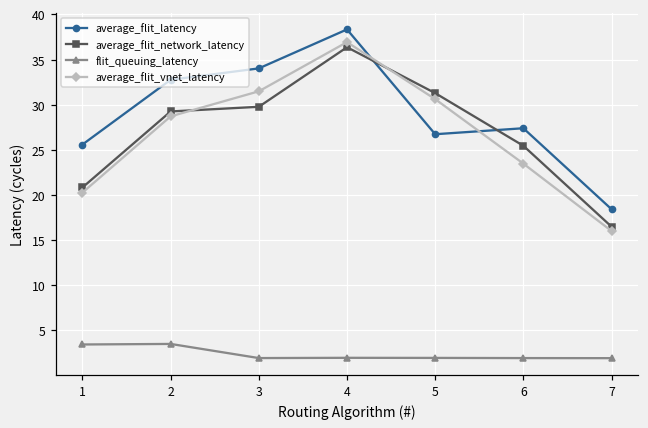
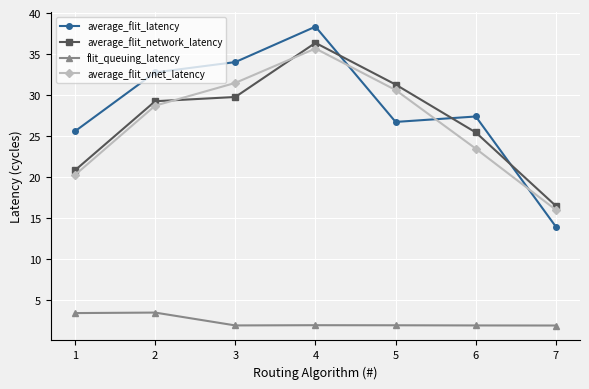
average_flit_vnet_latency, 4: 37 -> 36
average_flit_latency, 7: 18 -> 14
